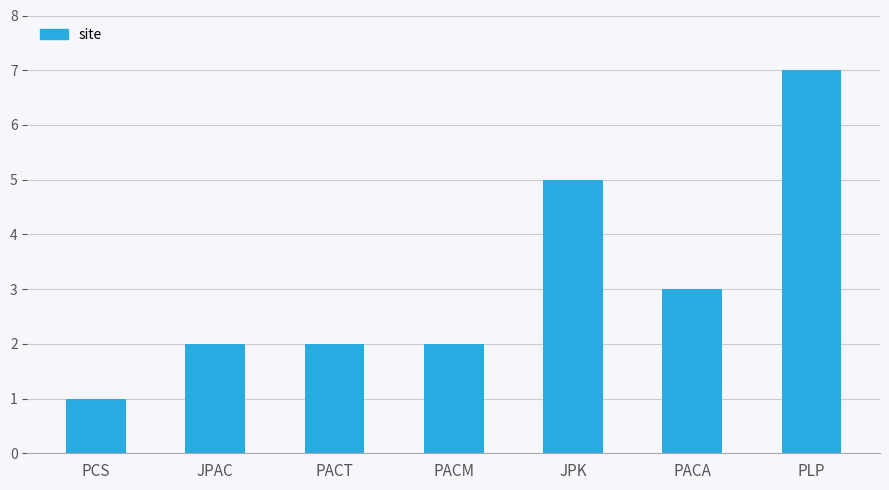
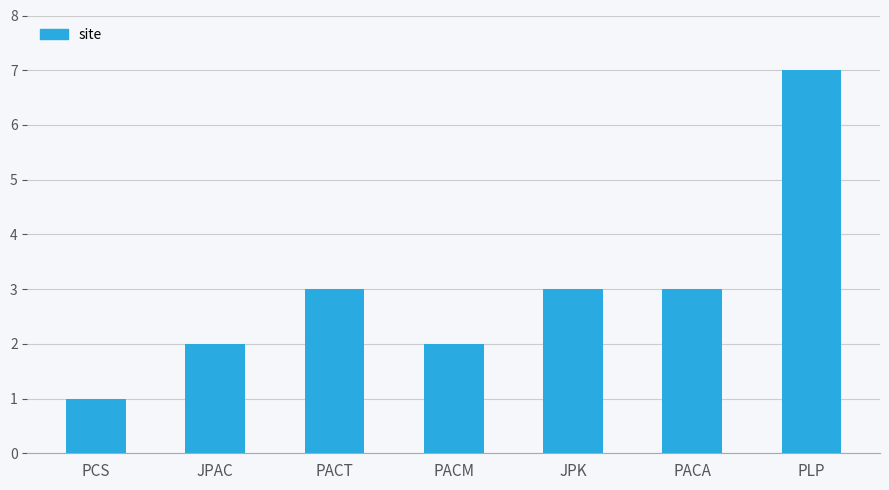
PACT: 2 -> 3
JPK: 5 -> 3
